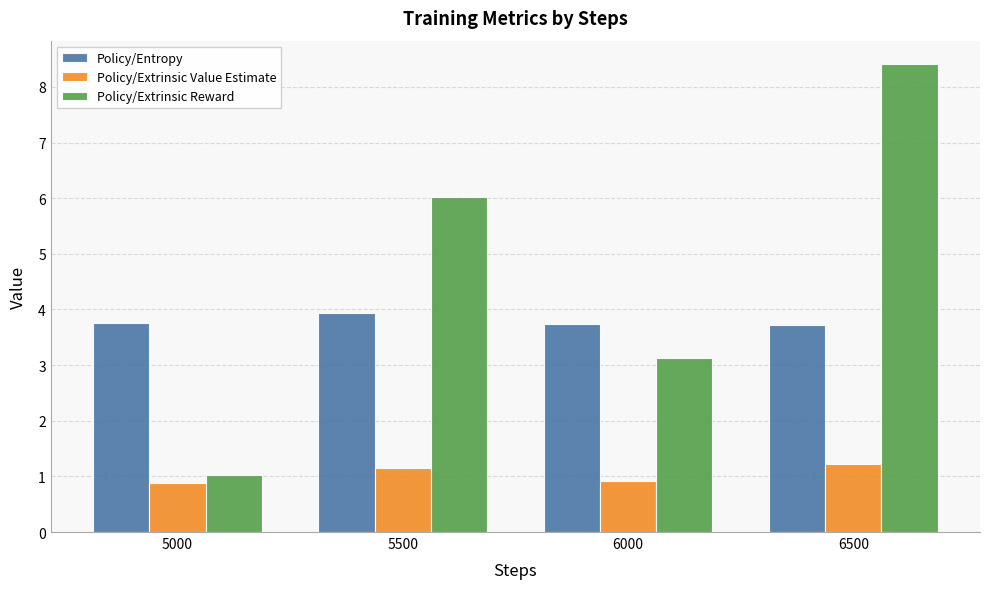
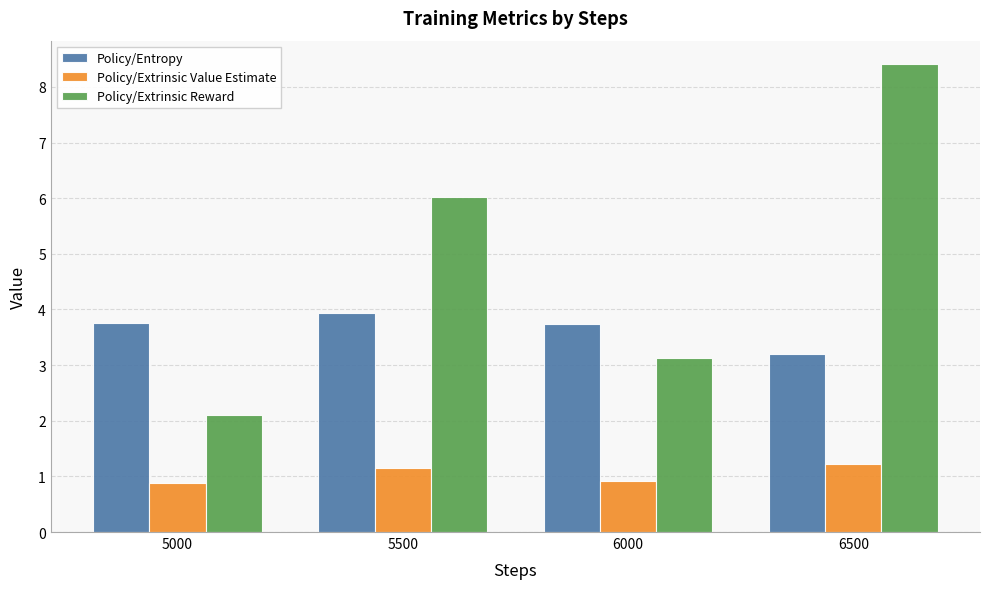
Policy/Extrinsic Reward, 5000: 1.0 -> 2.1
Policy/Entropy, 6500: 3.7 -> 3.2
